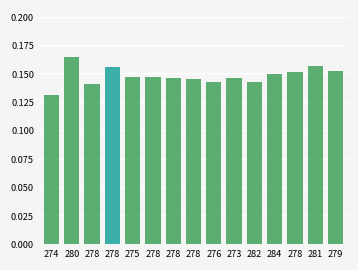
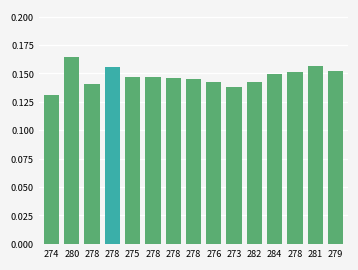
273: 0.146 -> 0.138
